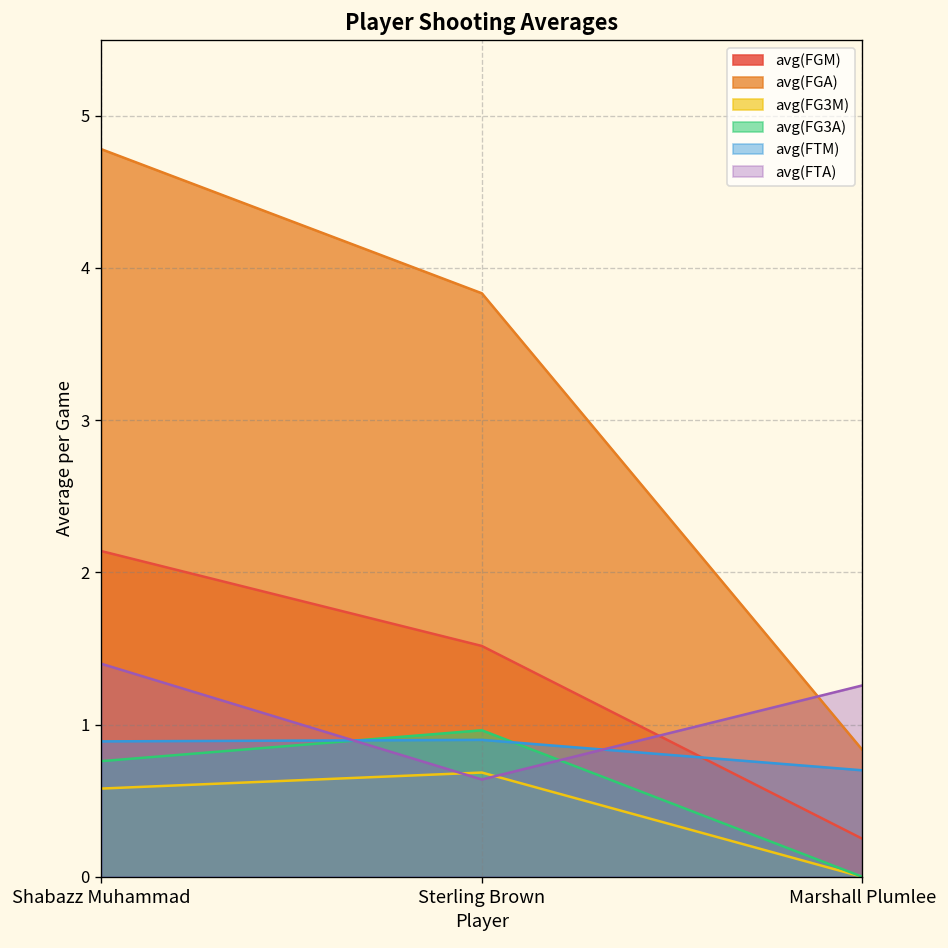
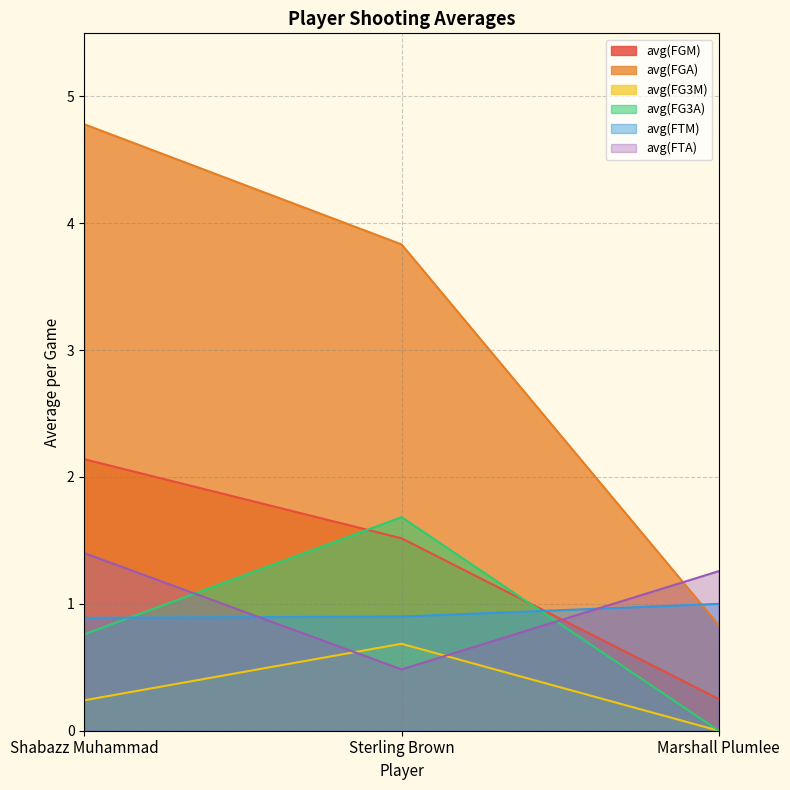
avg(FG3M), Shabazz Muhammad: 0.58 -> 0.24
avg(FG3A), Sterling Brown: 0.96 -> 1.68
avg(FTA), Sterling Brown: 0.64 -> 0.48
avg(FTM), Marshall Plumlee: 0.7 -> 1.0
